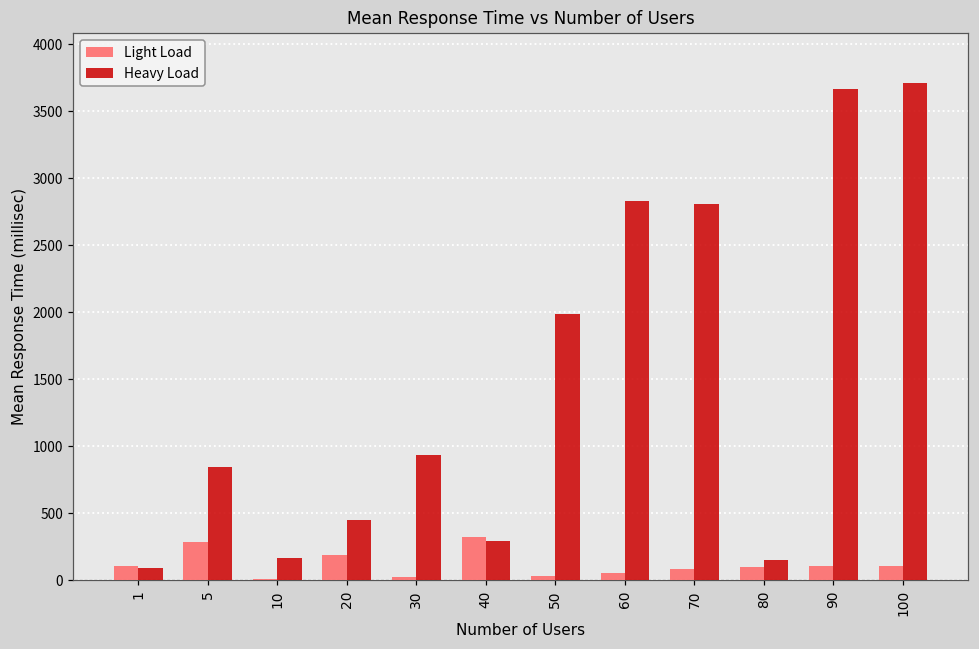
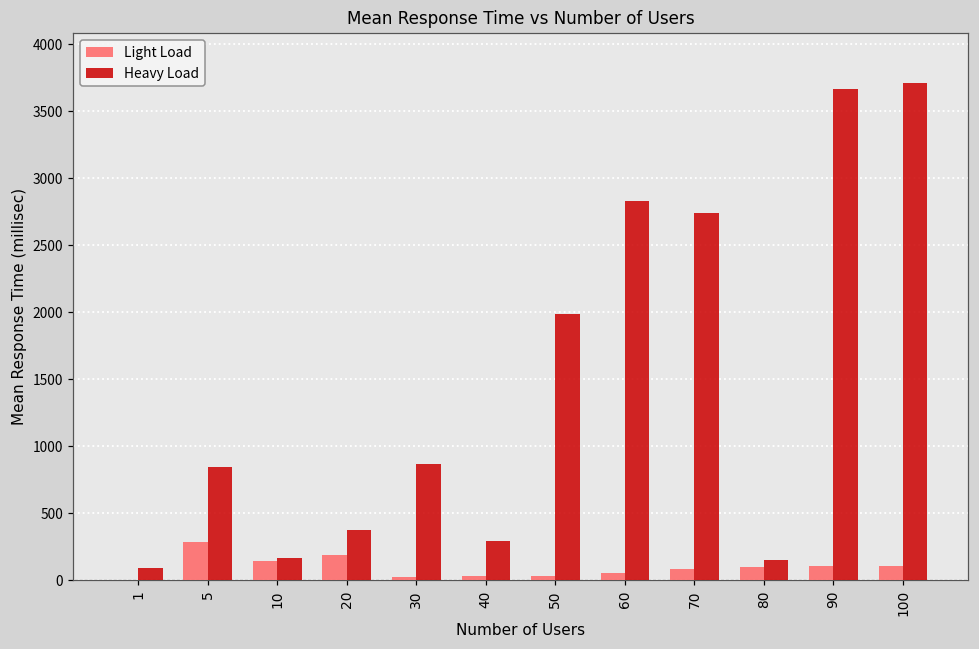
Light Load, 1: 110 -> 0
Light Load, 10: 10 -> 140
Heavy Load, 20: 450 -> 370
Heavy Load, 30: 940 -> 870
Light Load, 40: 330 -> 30
Heavy Load, 70: 2810 -> 2740
